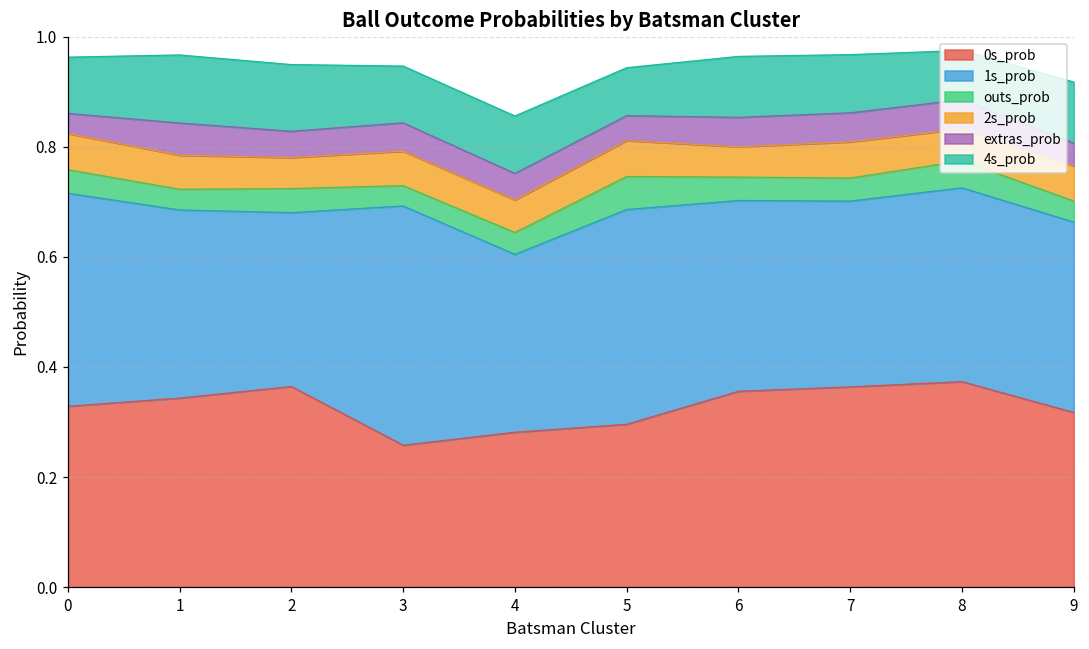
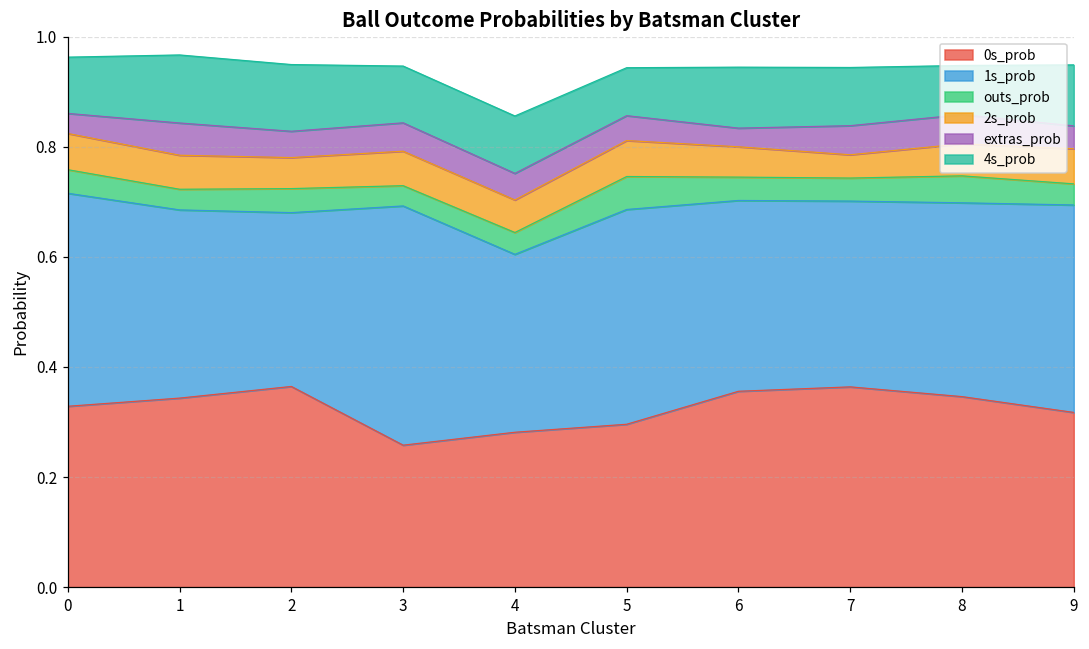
extras_prob, 6: 0.05 -> 0.03
2s_prob, 7: 0.07 -> 0.04
0s_prob, 8: 0.37 -> 0.35
1s_prob, 9: 0.35 -> 0.38
